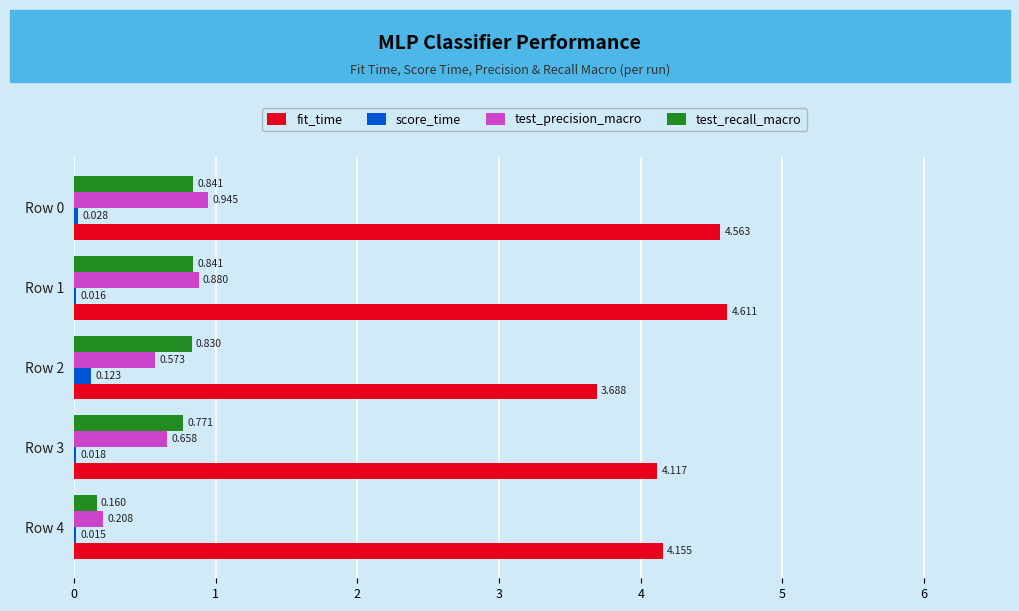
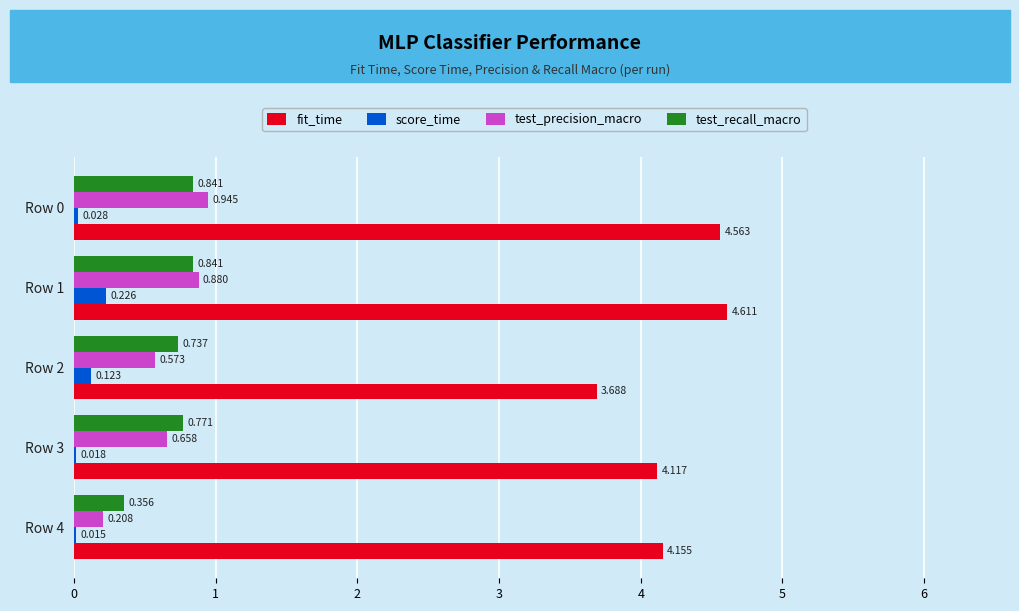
score_time, Row 1: 0.016 -> 0.226
test_recall_macro, Row 2: 0.830 -> 0.737
test_recall_macro, Row 4: 0.160 -> 0.356
